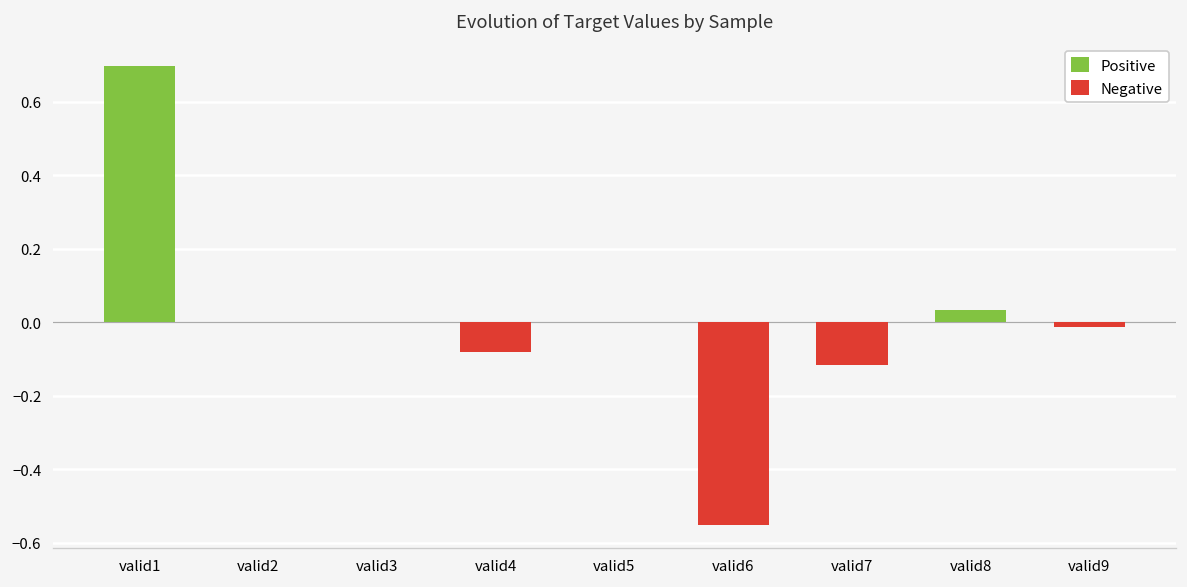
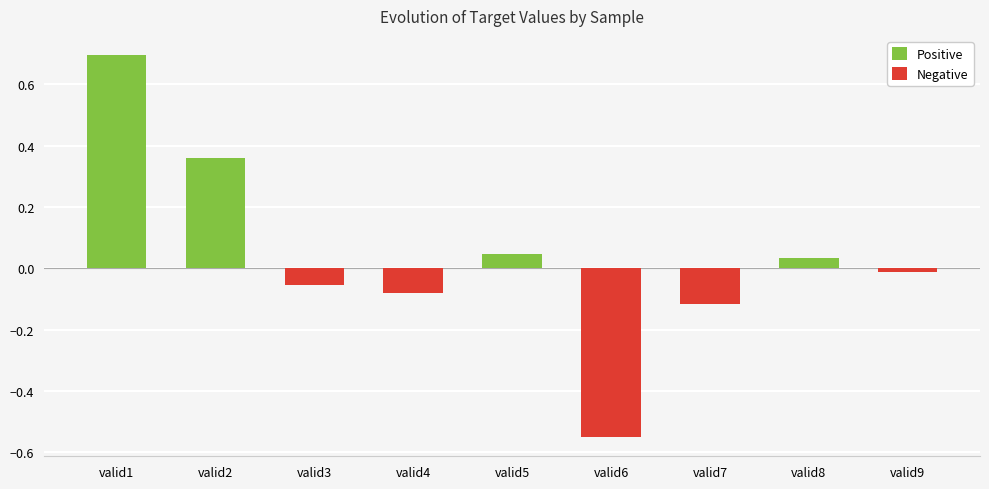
valid2: 0.00 -> 0.36
valid3: 0.00 -> -0.06
valid5: 0.00 -> 0.05
